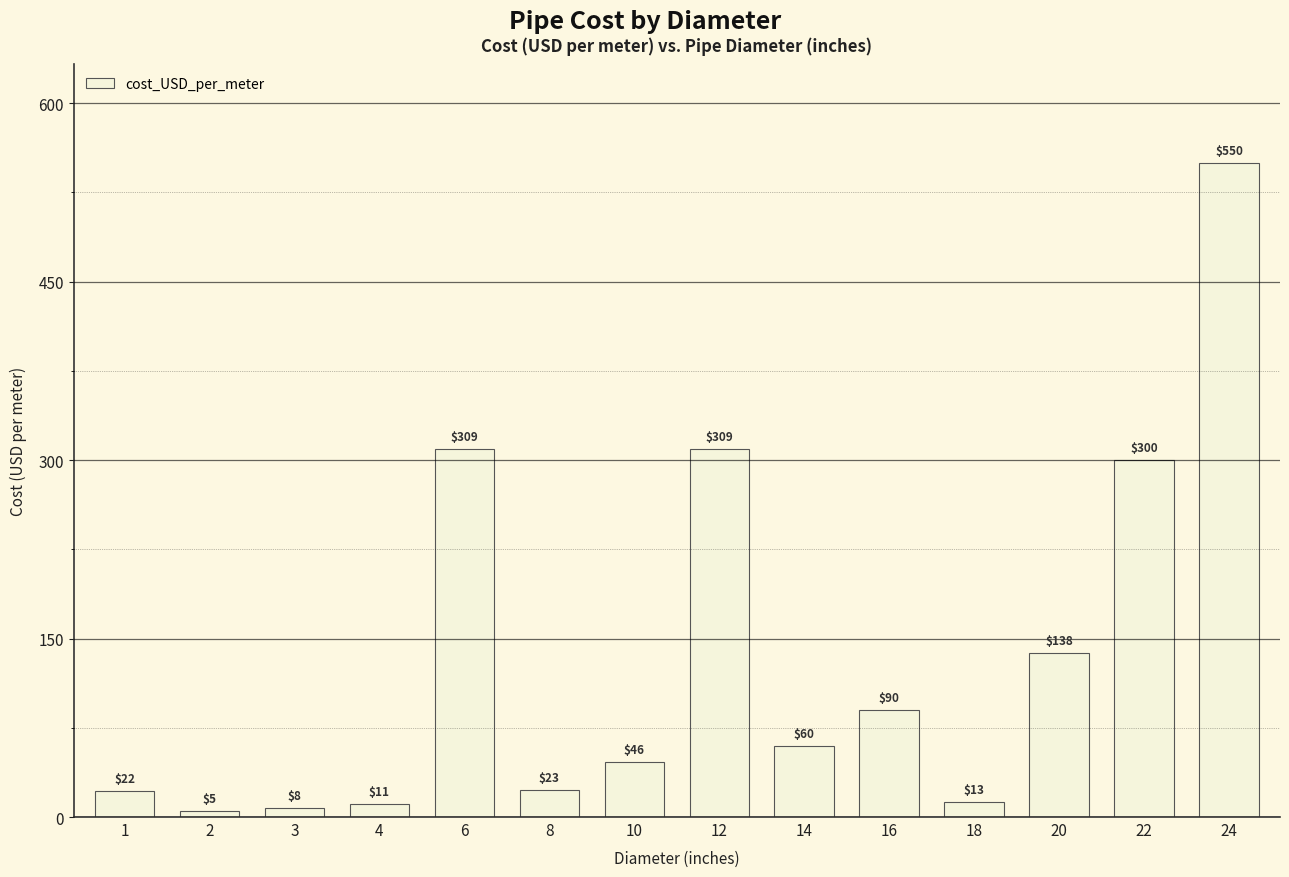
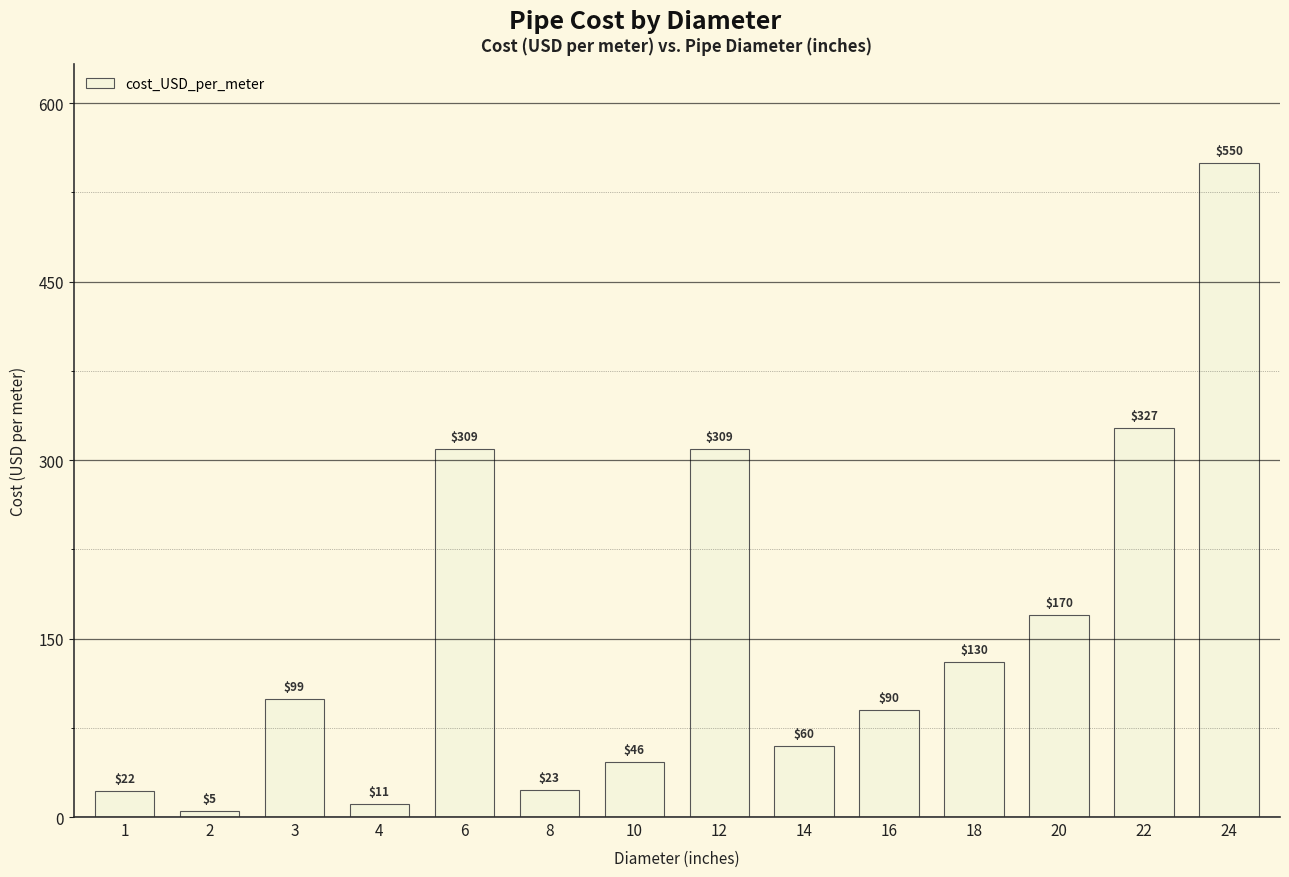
3: $8 -> $99
18: $13 -> $130
20: $138 -> $170
22: $300 -> $327
